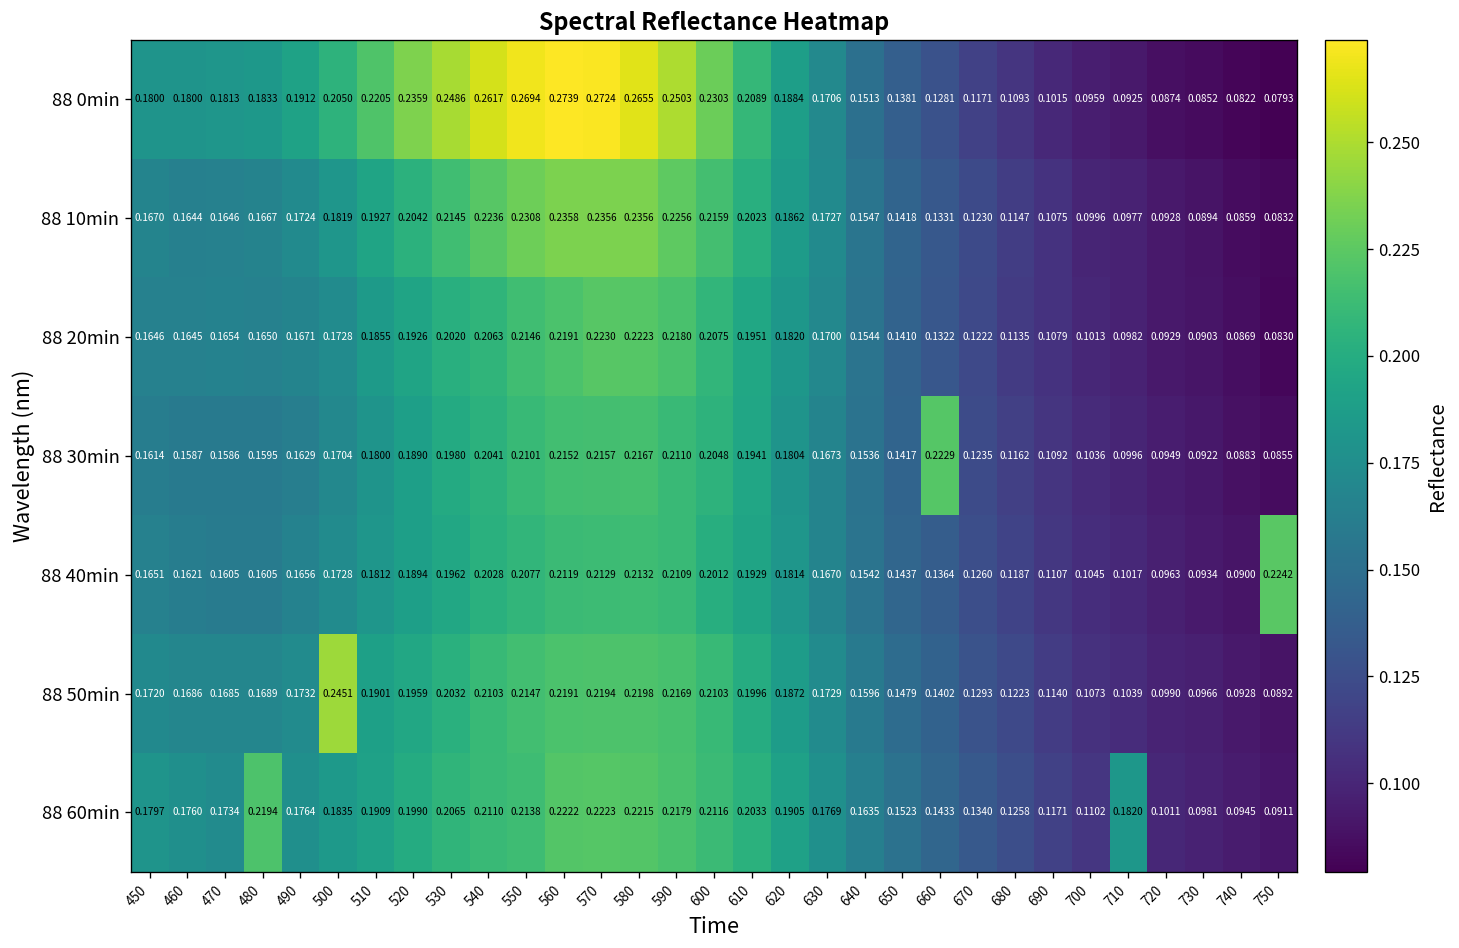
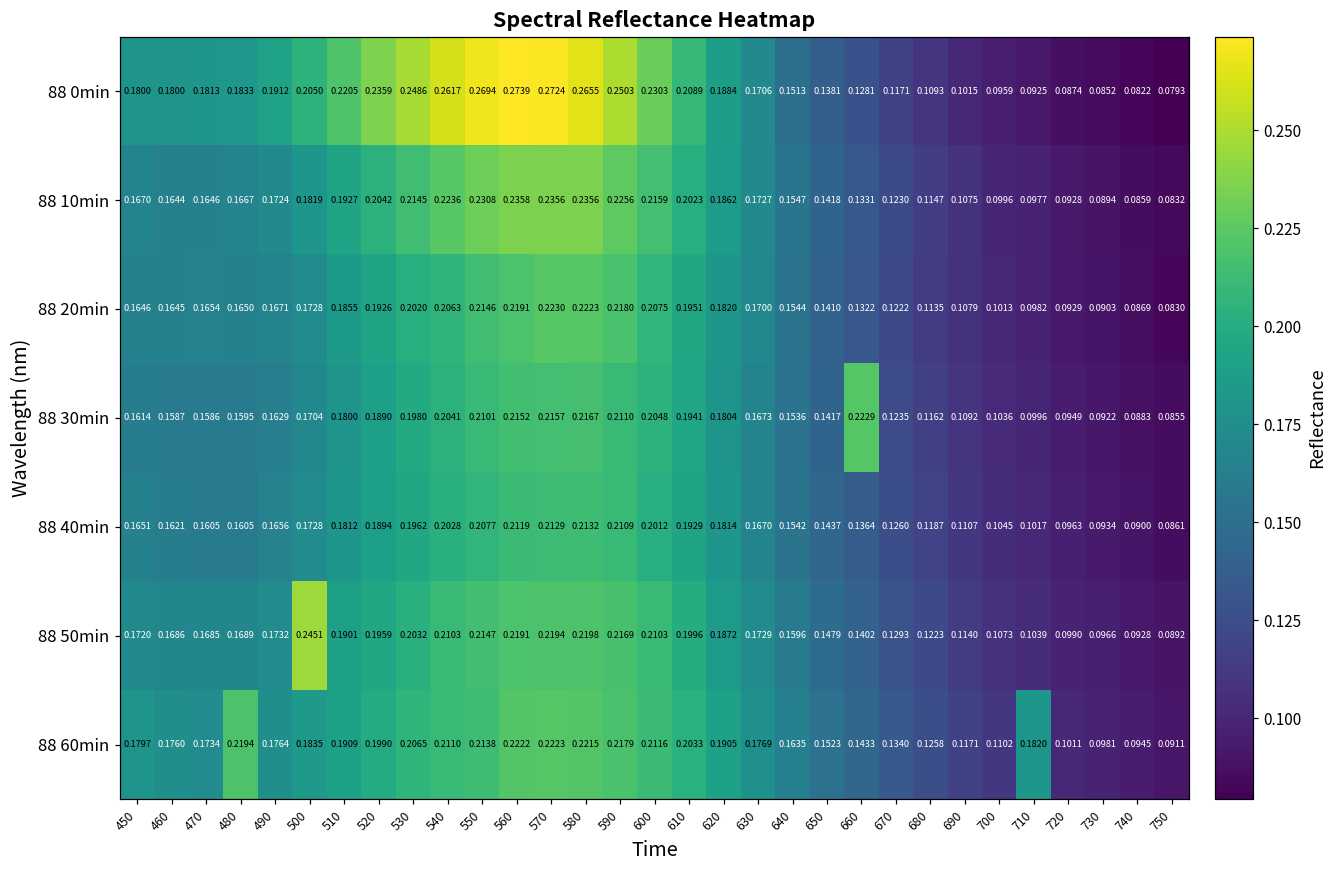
88 40min, 750: 0.2242 -> 0.0861
